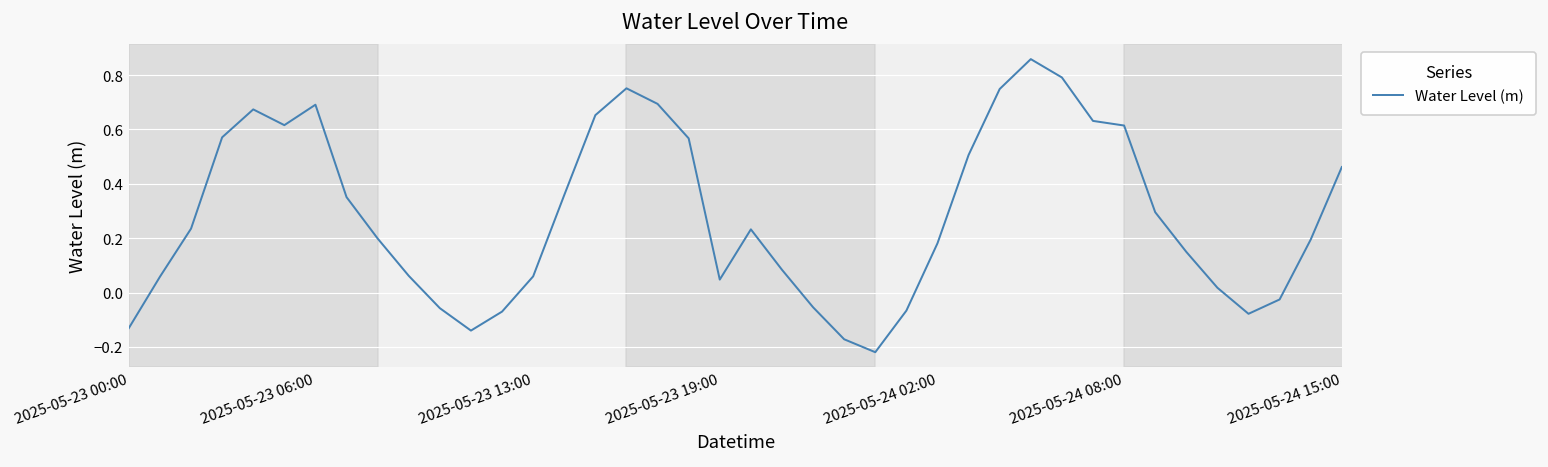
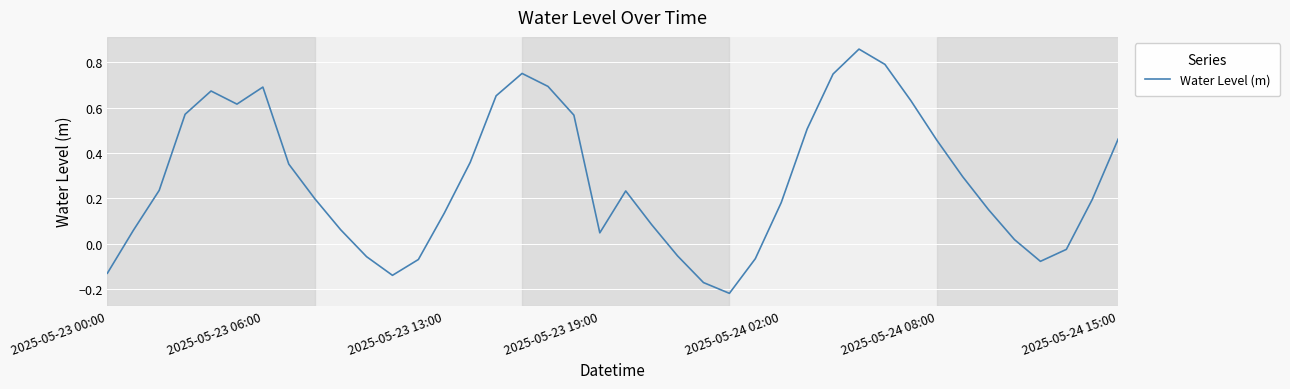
2025-05-23 13:00: 0.06 -> 0.13
2025-05-24 08:00: 0.61 -> 0.46
